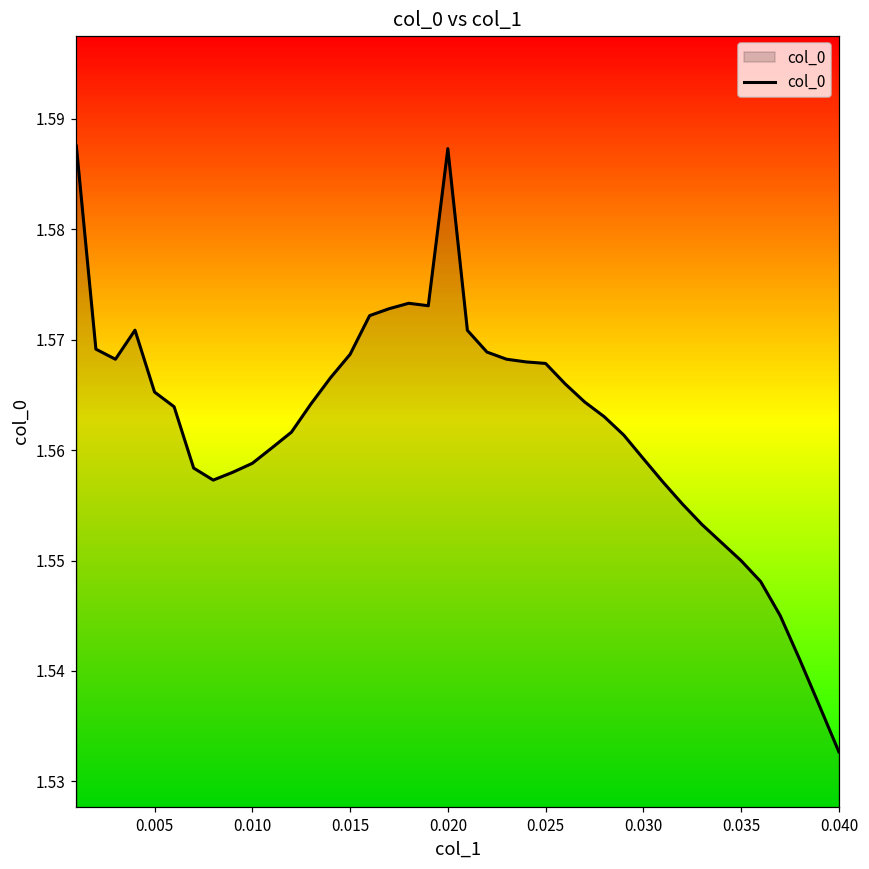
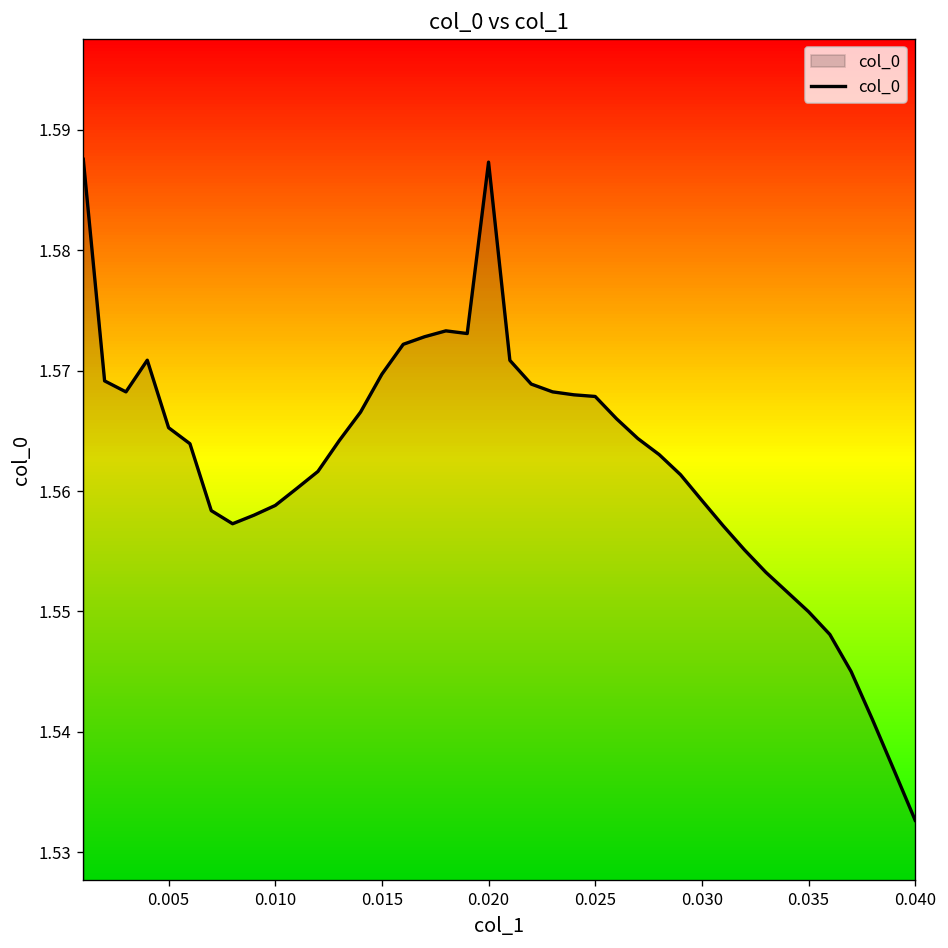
0.015: 1.5687 -> 1.5697
